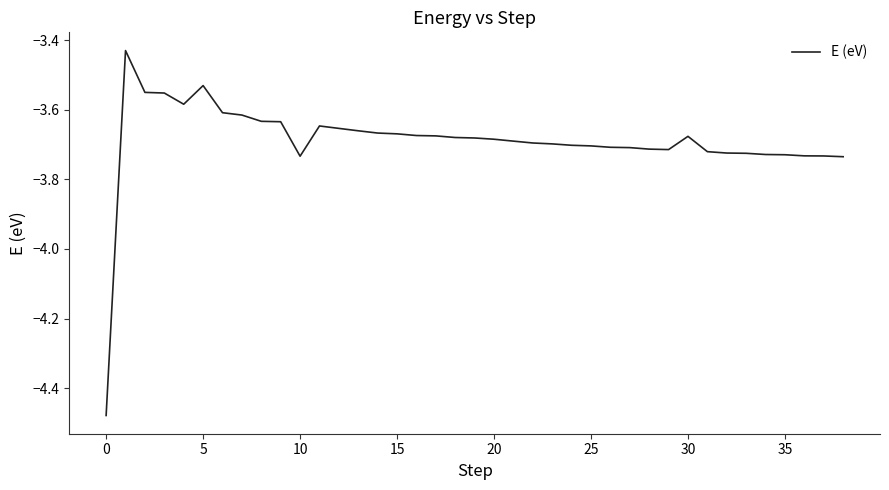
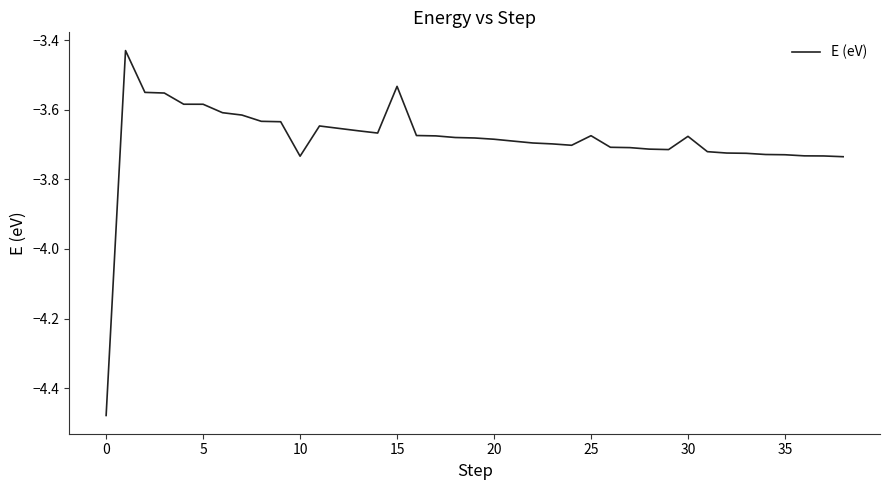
5: -3.53 -> -3.58
15: -3.67 -> -3.53
25: -3.70 -> -3.67
